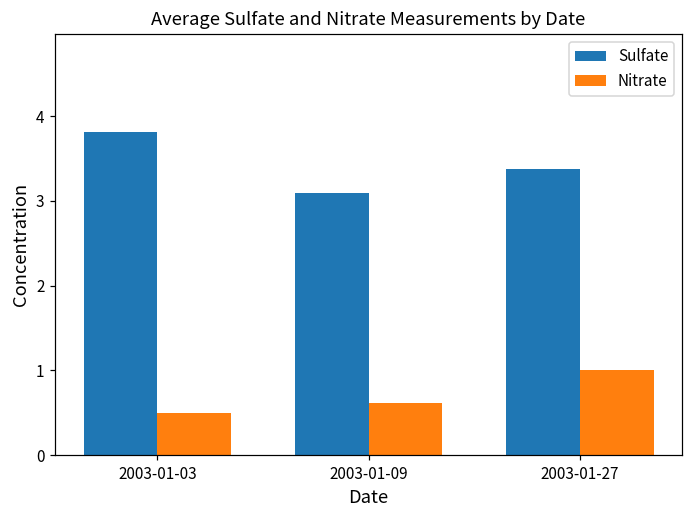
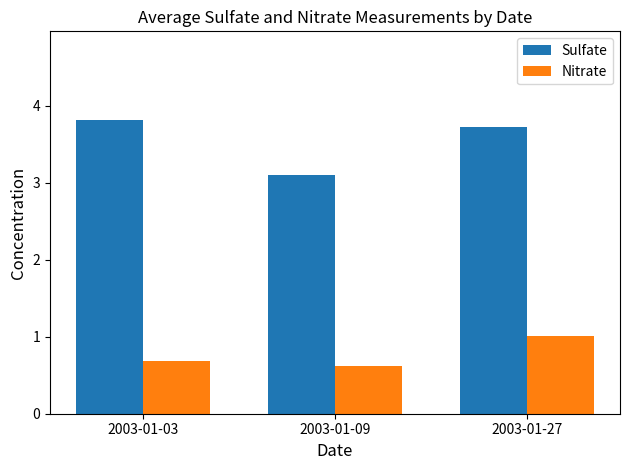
Nitrate, 2003-01-03: 0.5 -> 0.7
Sulfate, 2003-01-27: 3.4 -> 3.7
